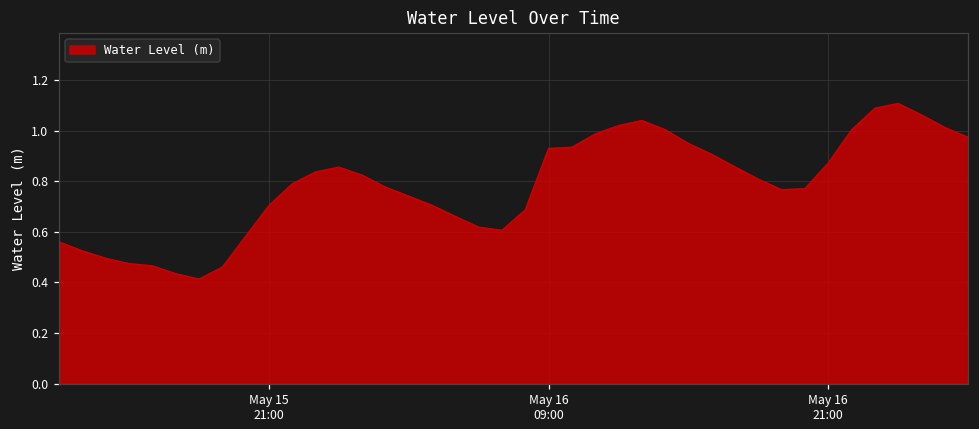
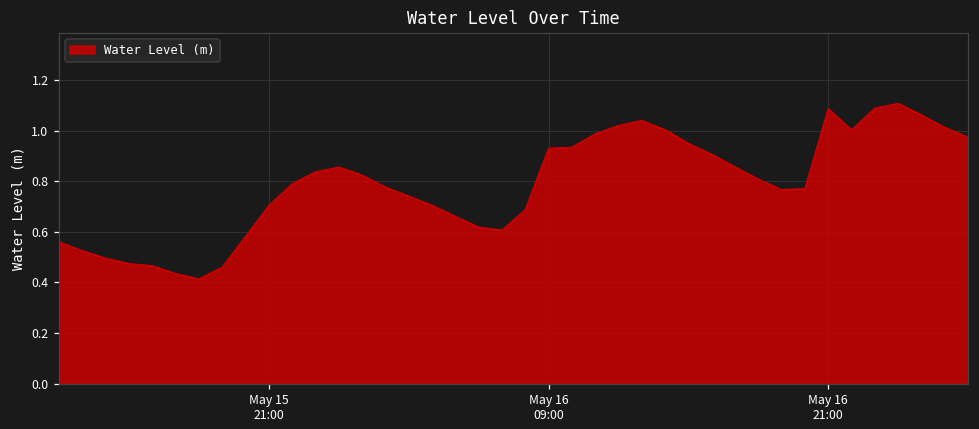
May 16 21:00: 0.87 -> 1.09
